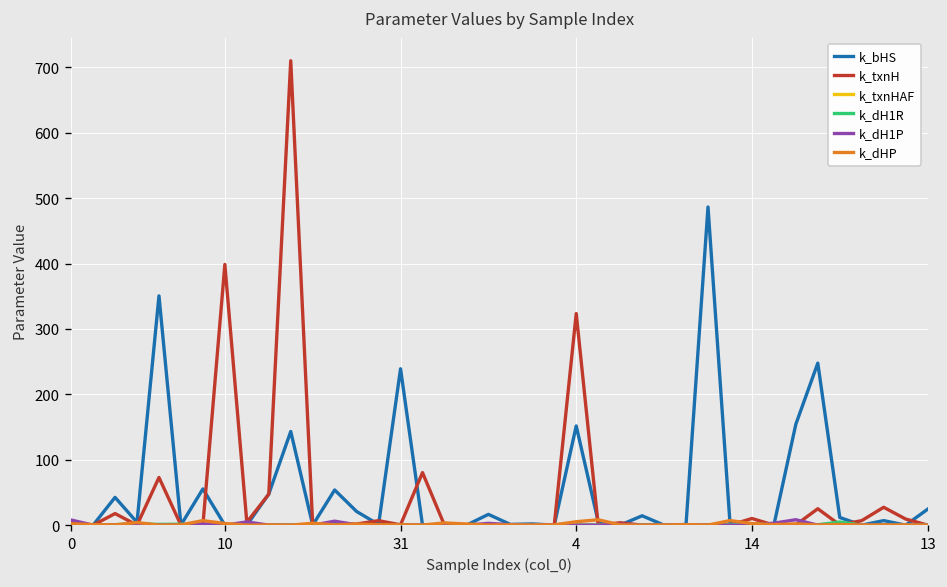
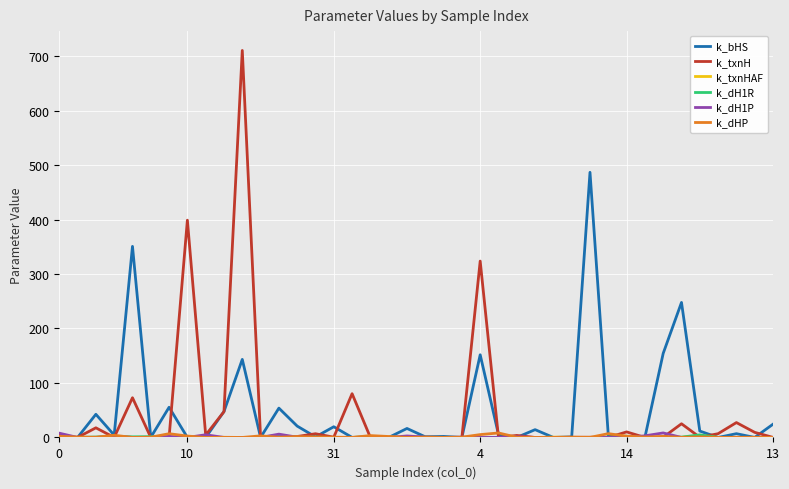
k_bHS, 31: 240 -> 20
